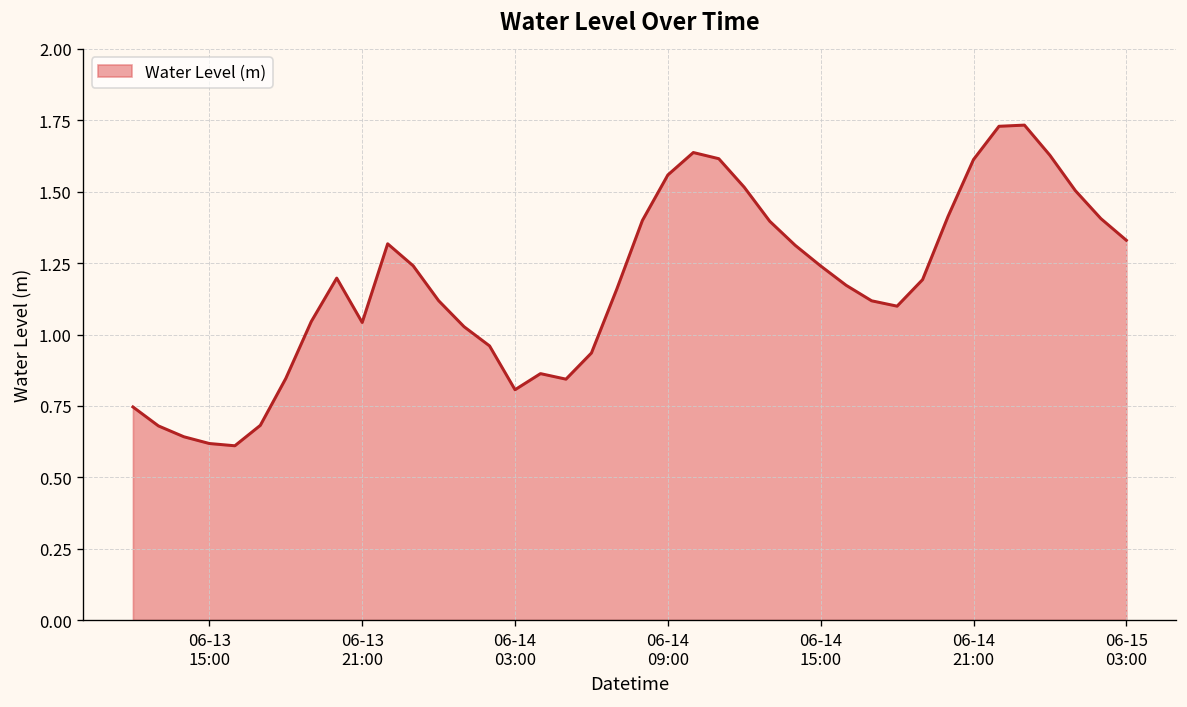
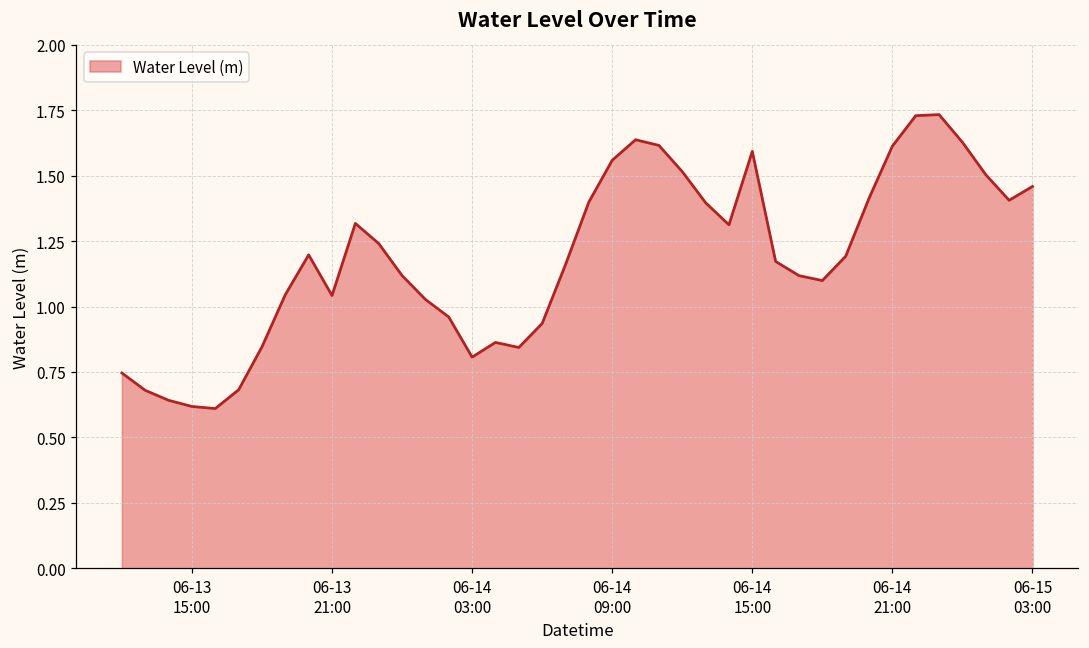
06-14 15:00: 1.24 -> 1.59
06-15 03:00: 1.33 -> 1.46
